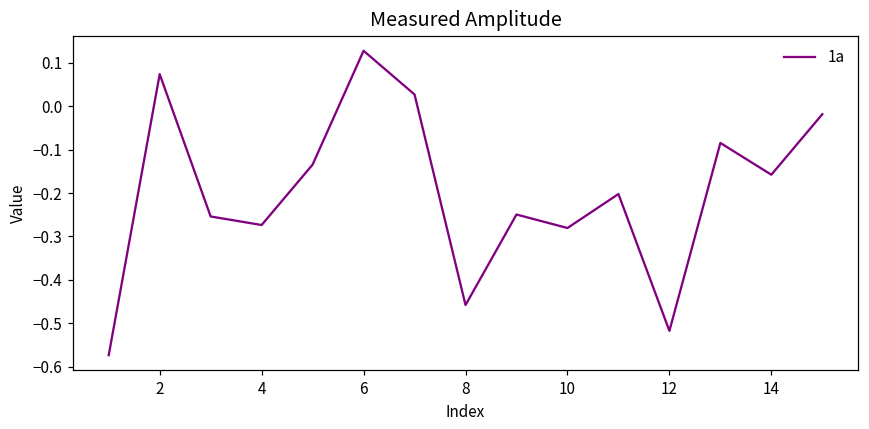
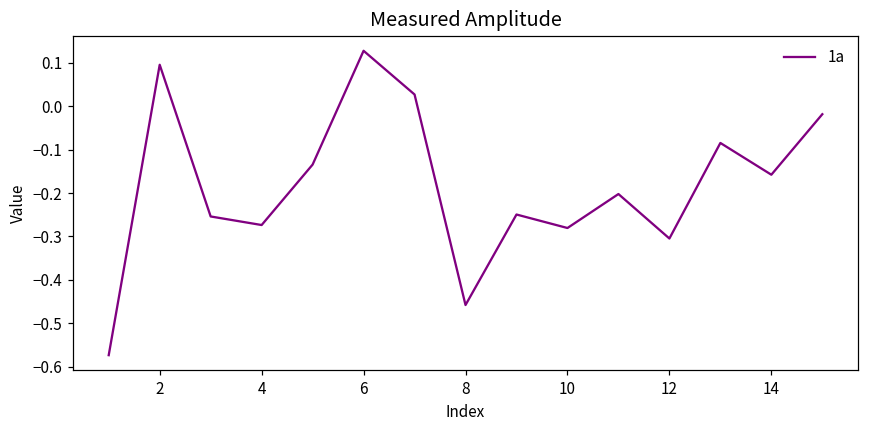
2: 0.07 -> 0.10
12: -0.52 -> -0.30
